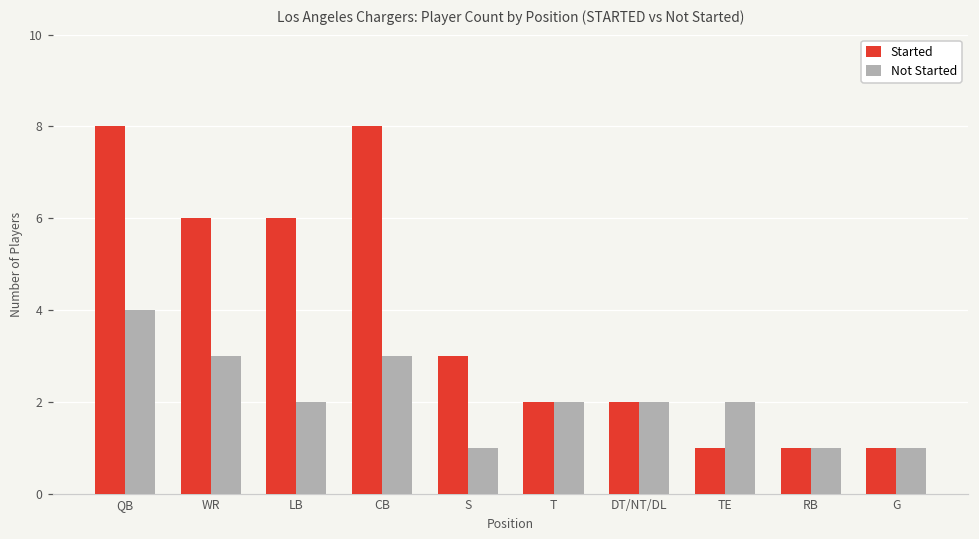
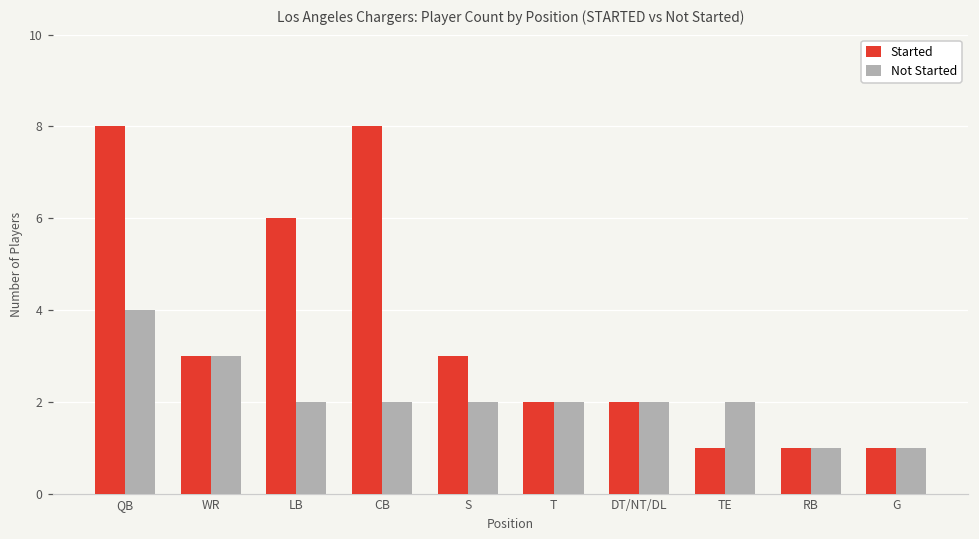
Started, WR: 6 -> 3
Not Started, CB: 3 -> 2
Not Started, S: 1 -> 2
